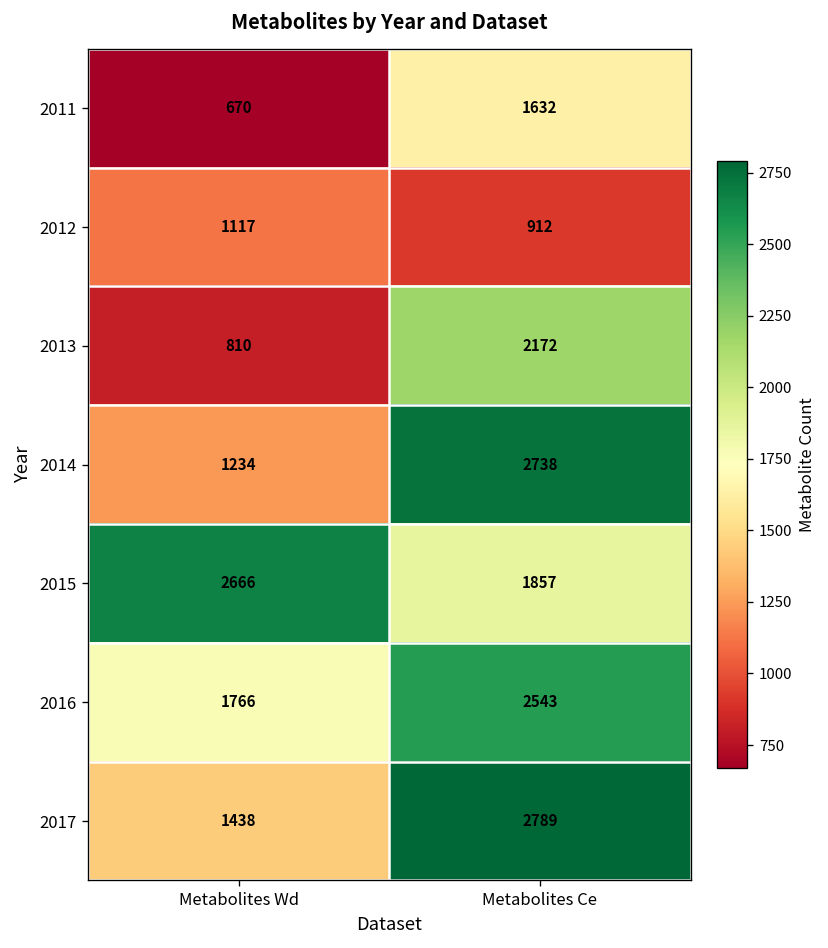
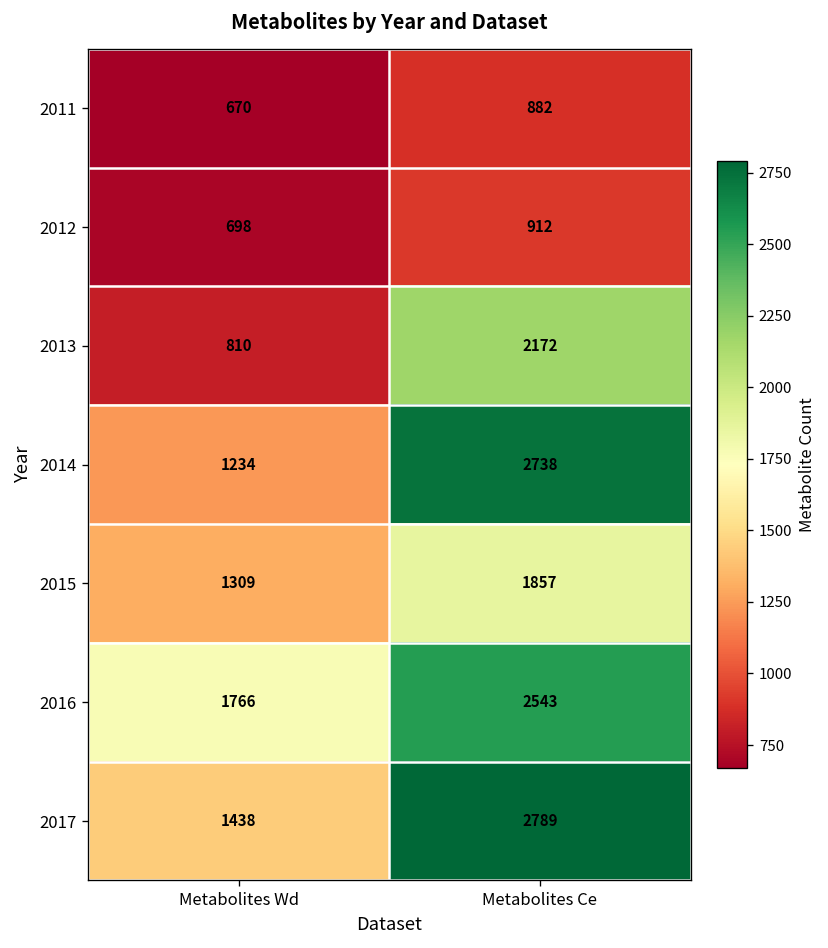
2011, Metabolites Ce: 1632 -> 882
2012, Metabolites Wd: 1117 -> 698
2015, Metabolites Wd: 2666 -> 1309
